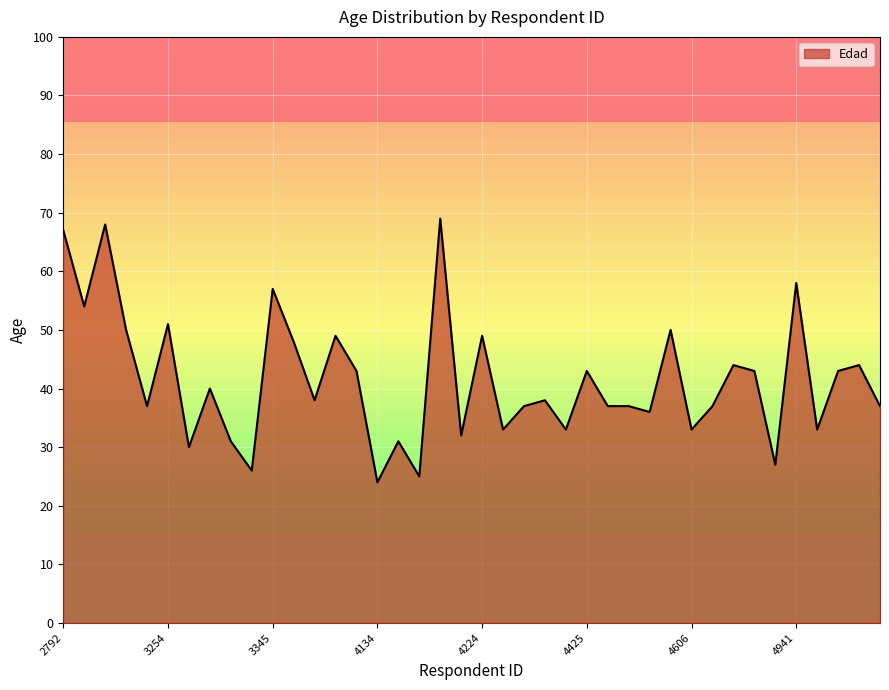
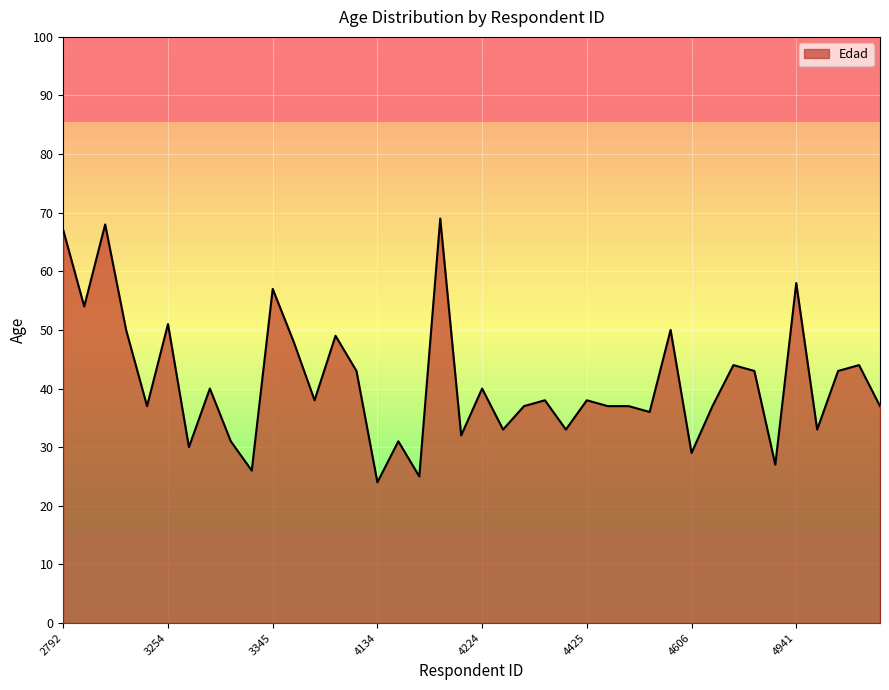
4224: 49 -> 40
4425: 43 -> 38
4606: 33 -> 29
